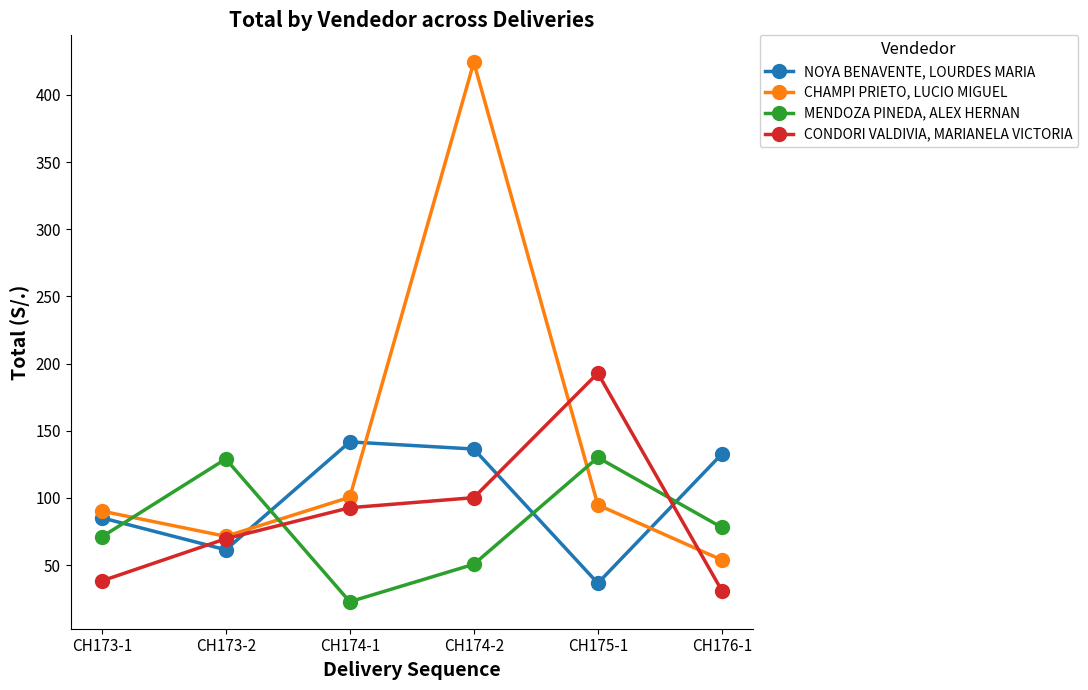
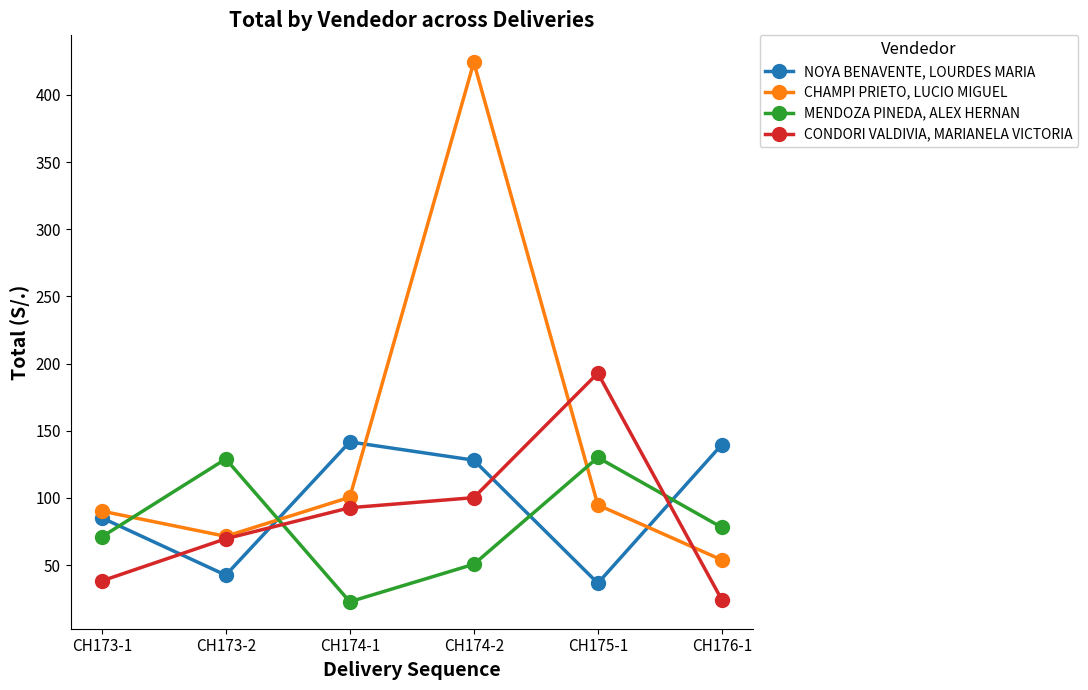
NOYA BENAVENTE, LOURDES MARIA, CH173-2: 61 -> 43
NOYA BENAVENTE, LOURDES MARIA, CH174-2: 136 -> 128
NOYA BENAVENTE, LOURDES MARIA, CH176-1: 133 -> 140
CONDORI VALDIVIA, MARIANELA VICTORIA, CH176-1: 31 -> 24
